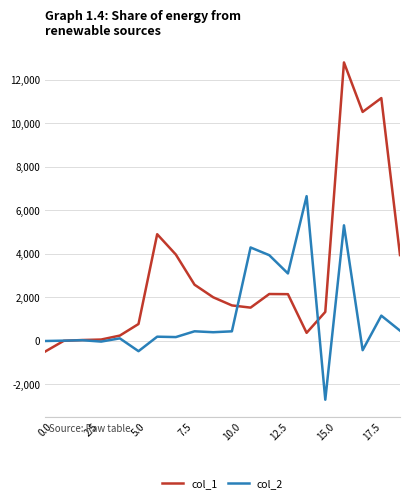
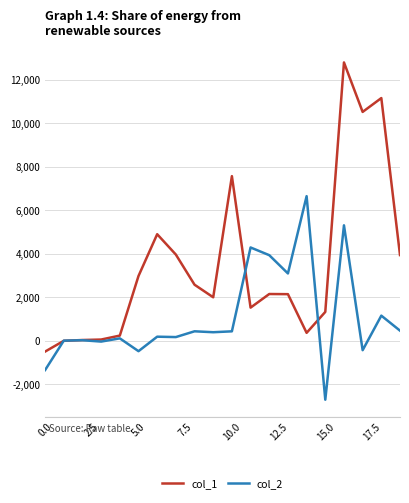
col_2, 0.0: 0 -> -1,300
col_1, 5.0: 800 -> 3,000
col_1, 10.0: 1,600 -> 7,600
